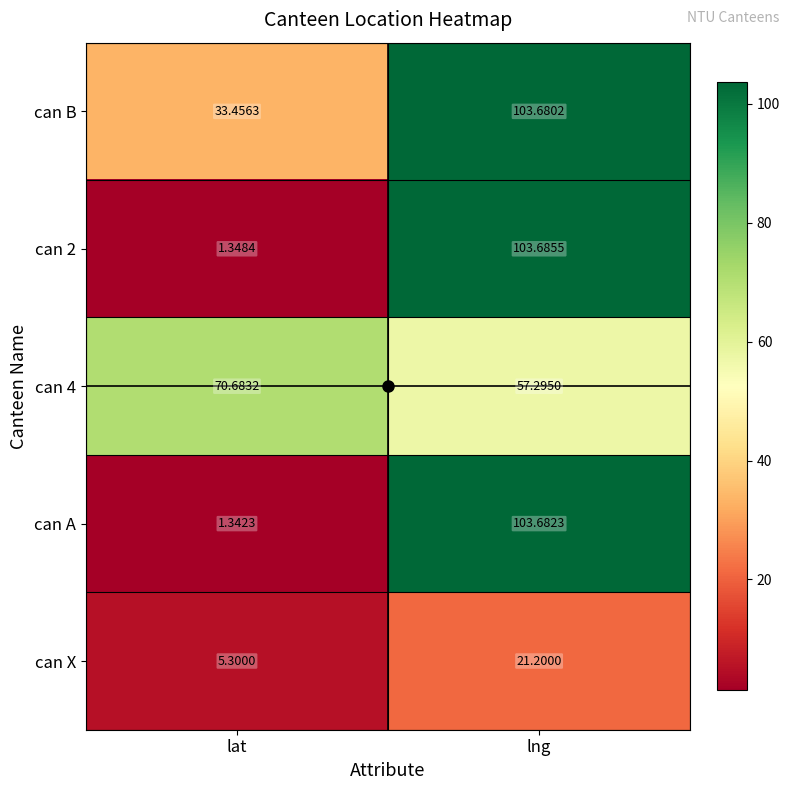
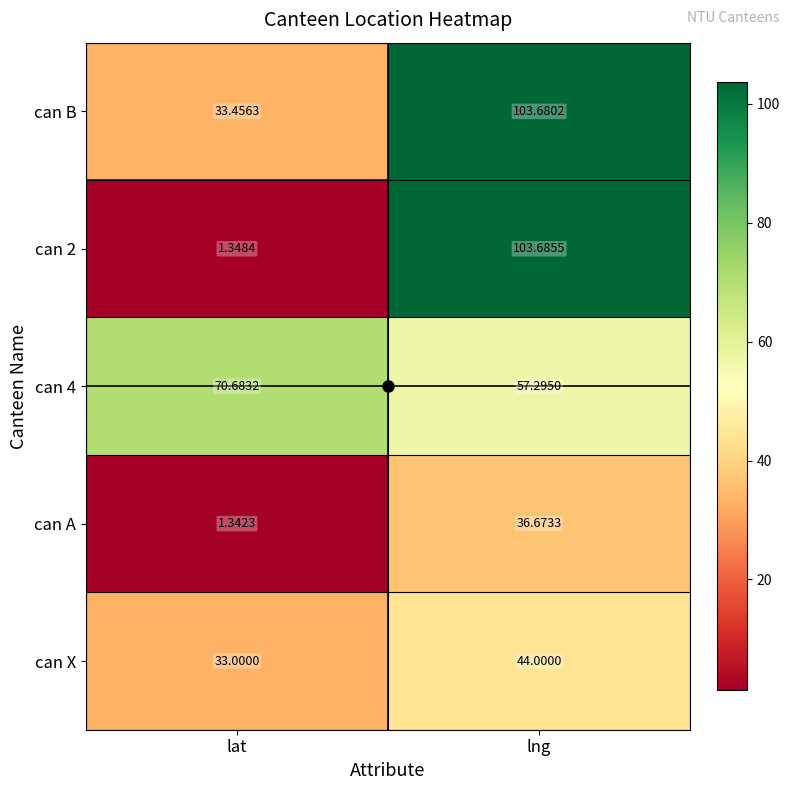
can A, lng: 103.6823 -> 36.6733
can X, lat: 5.3000 -> 33.0000
can X, lng: 21.2000 -> 44.0000
